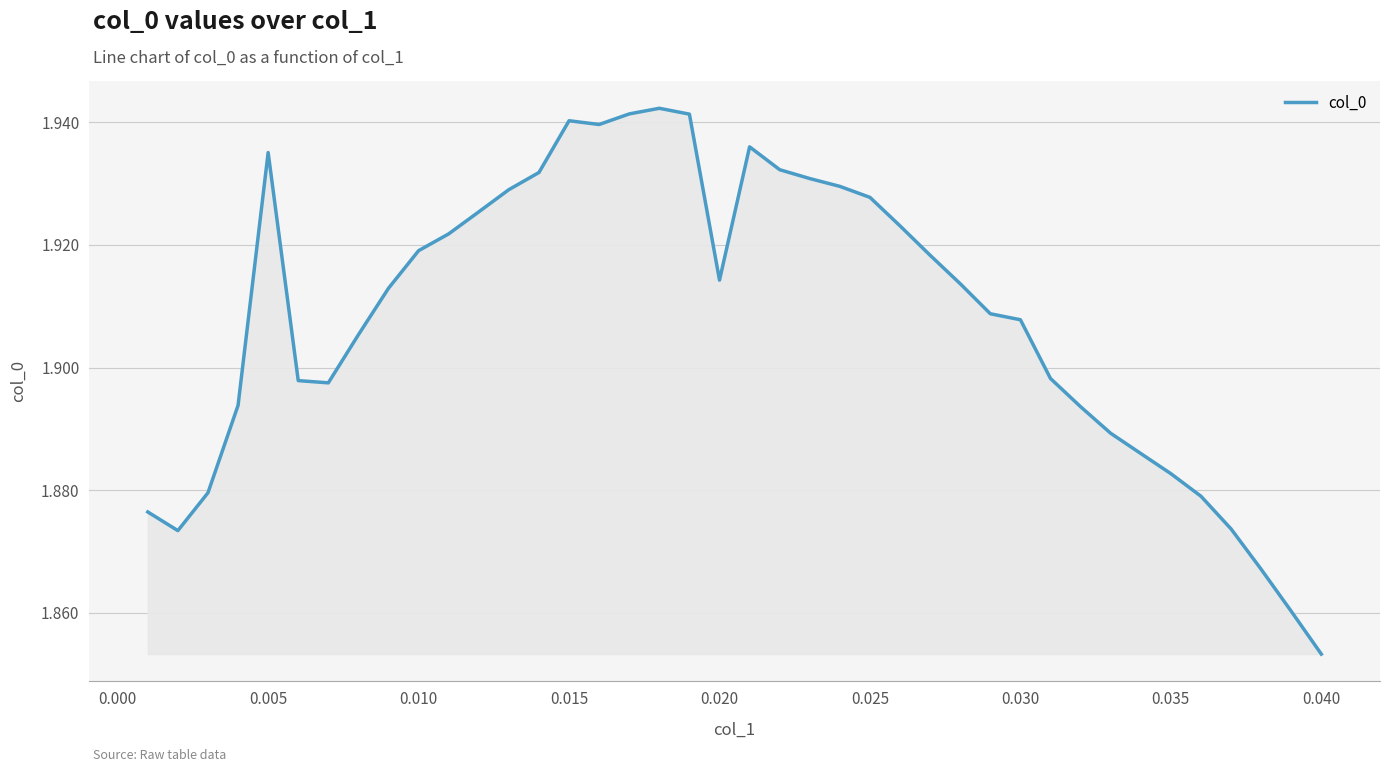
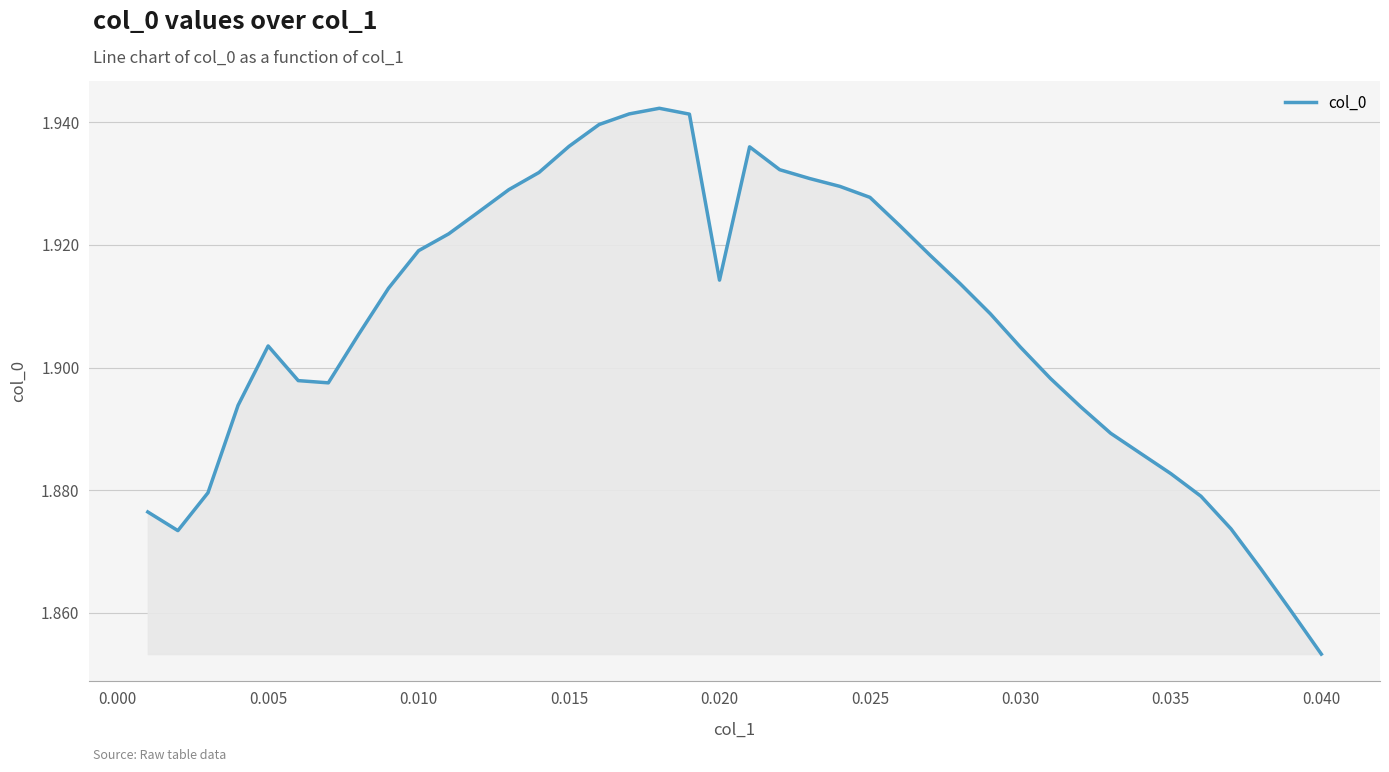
0.005: 1.935 -> 1.904
0.015: 1.940 -> 1.936
0.030: 1.908 -> 1.903
